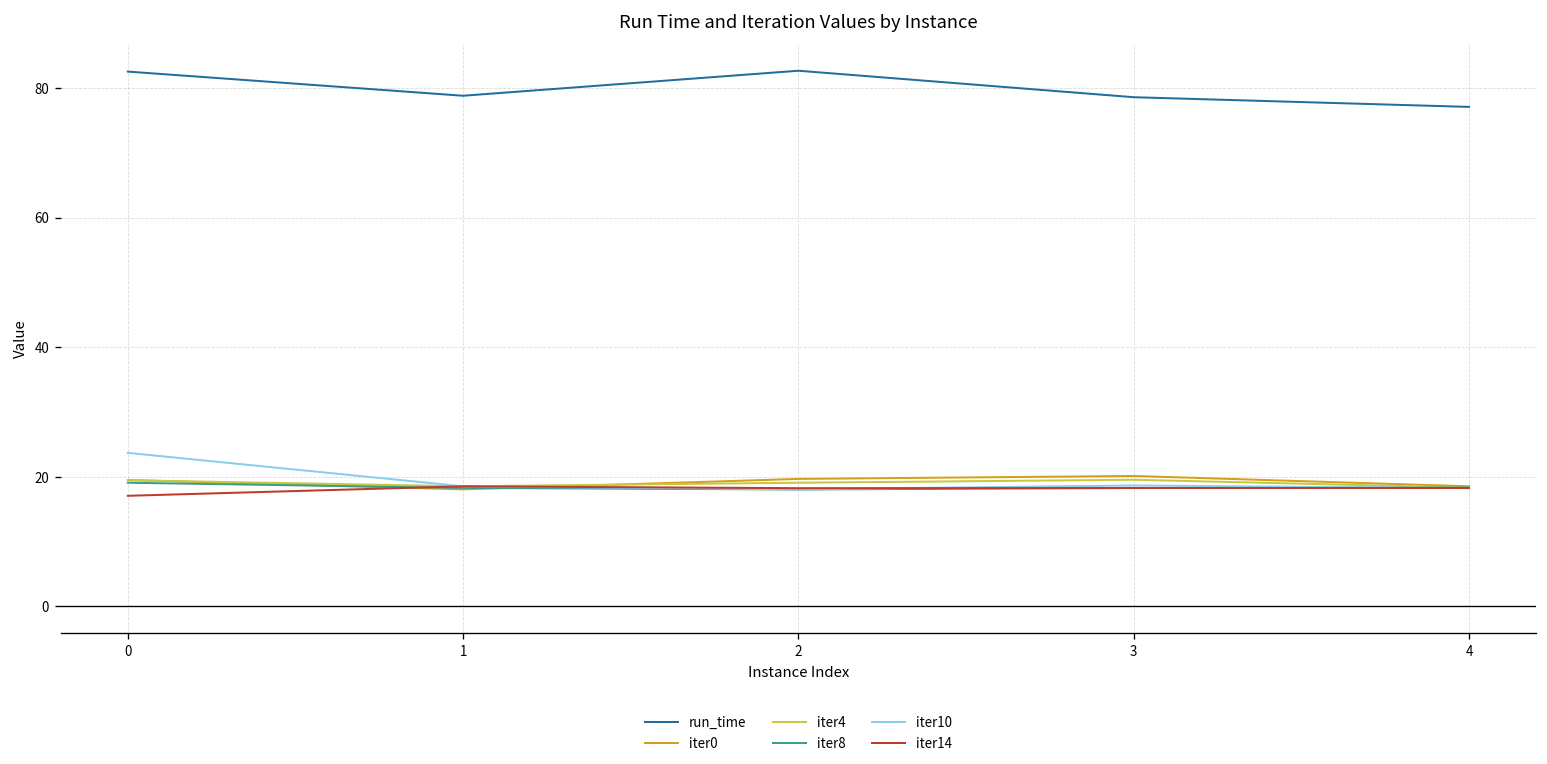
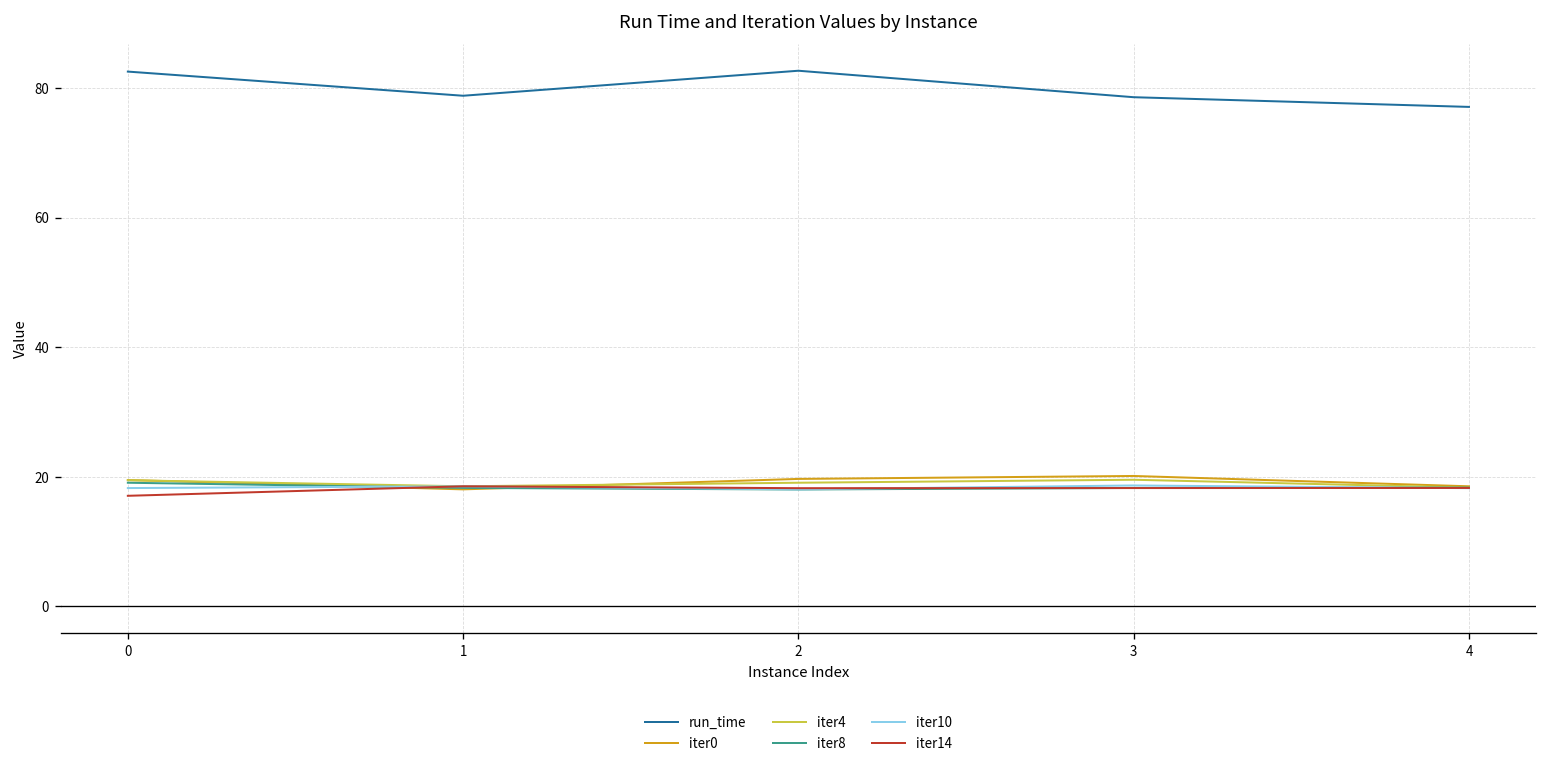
iter10, 0: 24 -> 18
